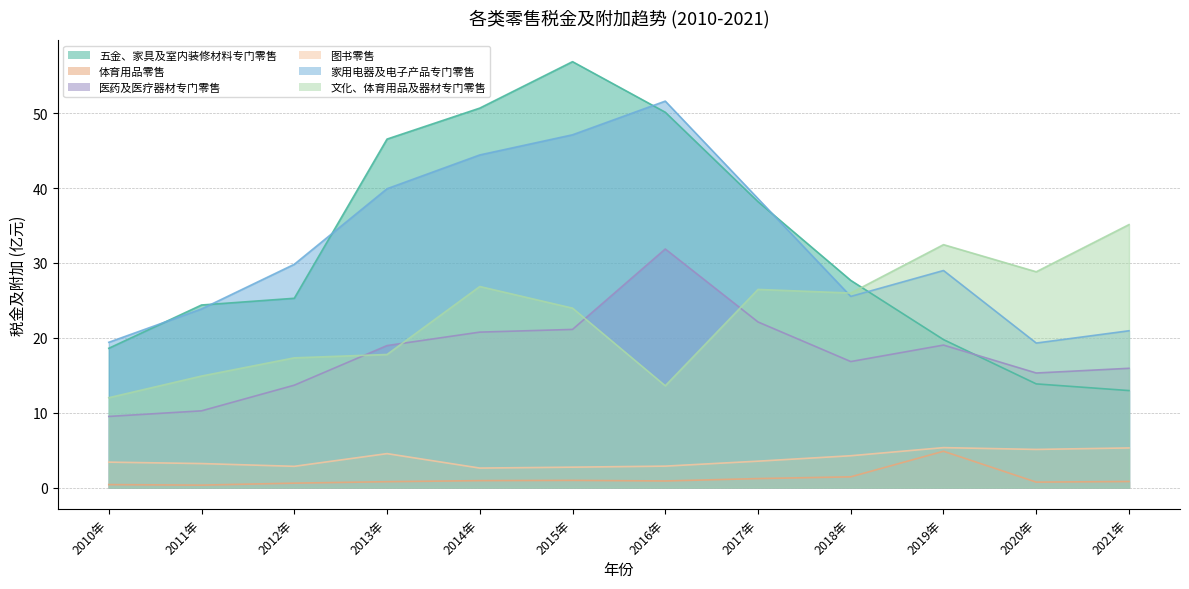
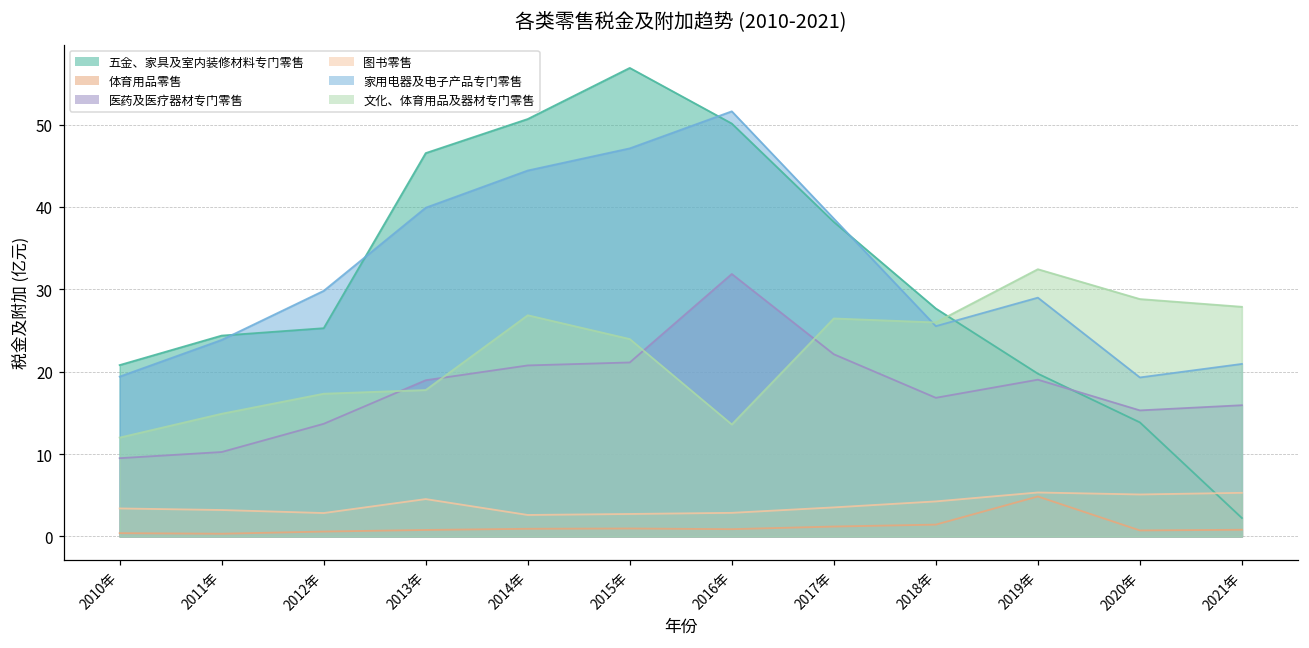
五金、家具及室内装修材料专门零售, 2010年: 19 -> 21
五金、家具及室内装修材料专门零售, 2021年: 13 -> 2
文化、体育用品及器材专门零售, 2021年: 35 -> 28
